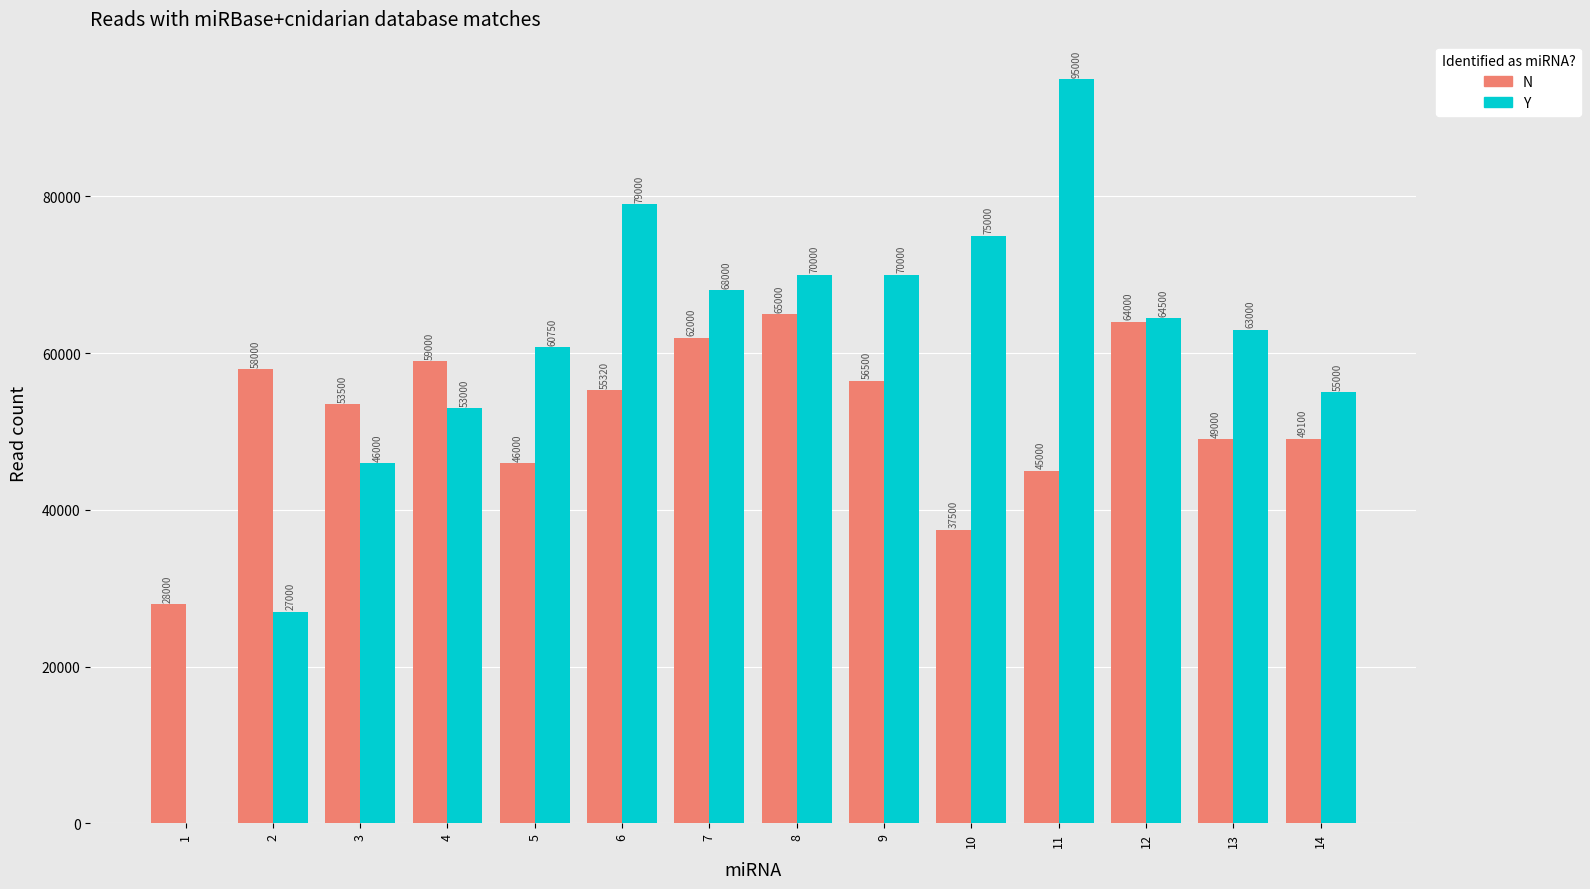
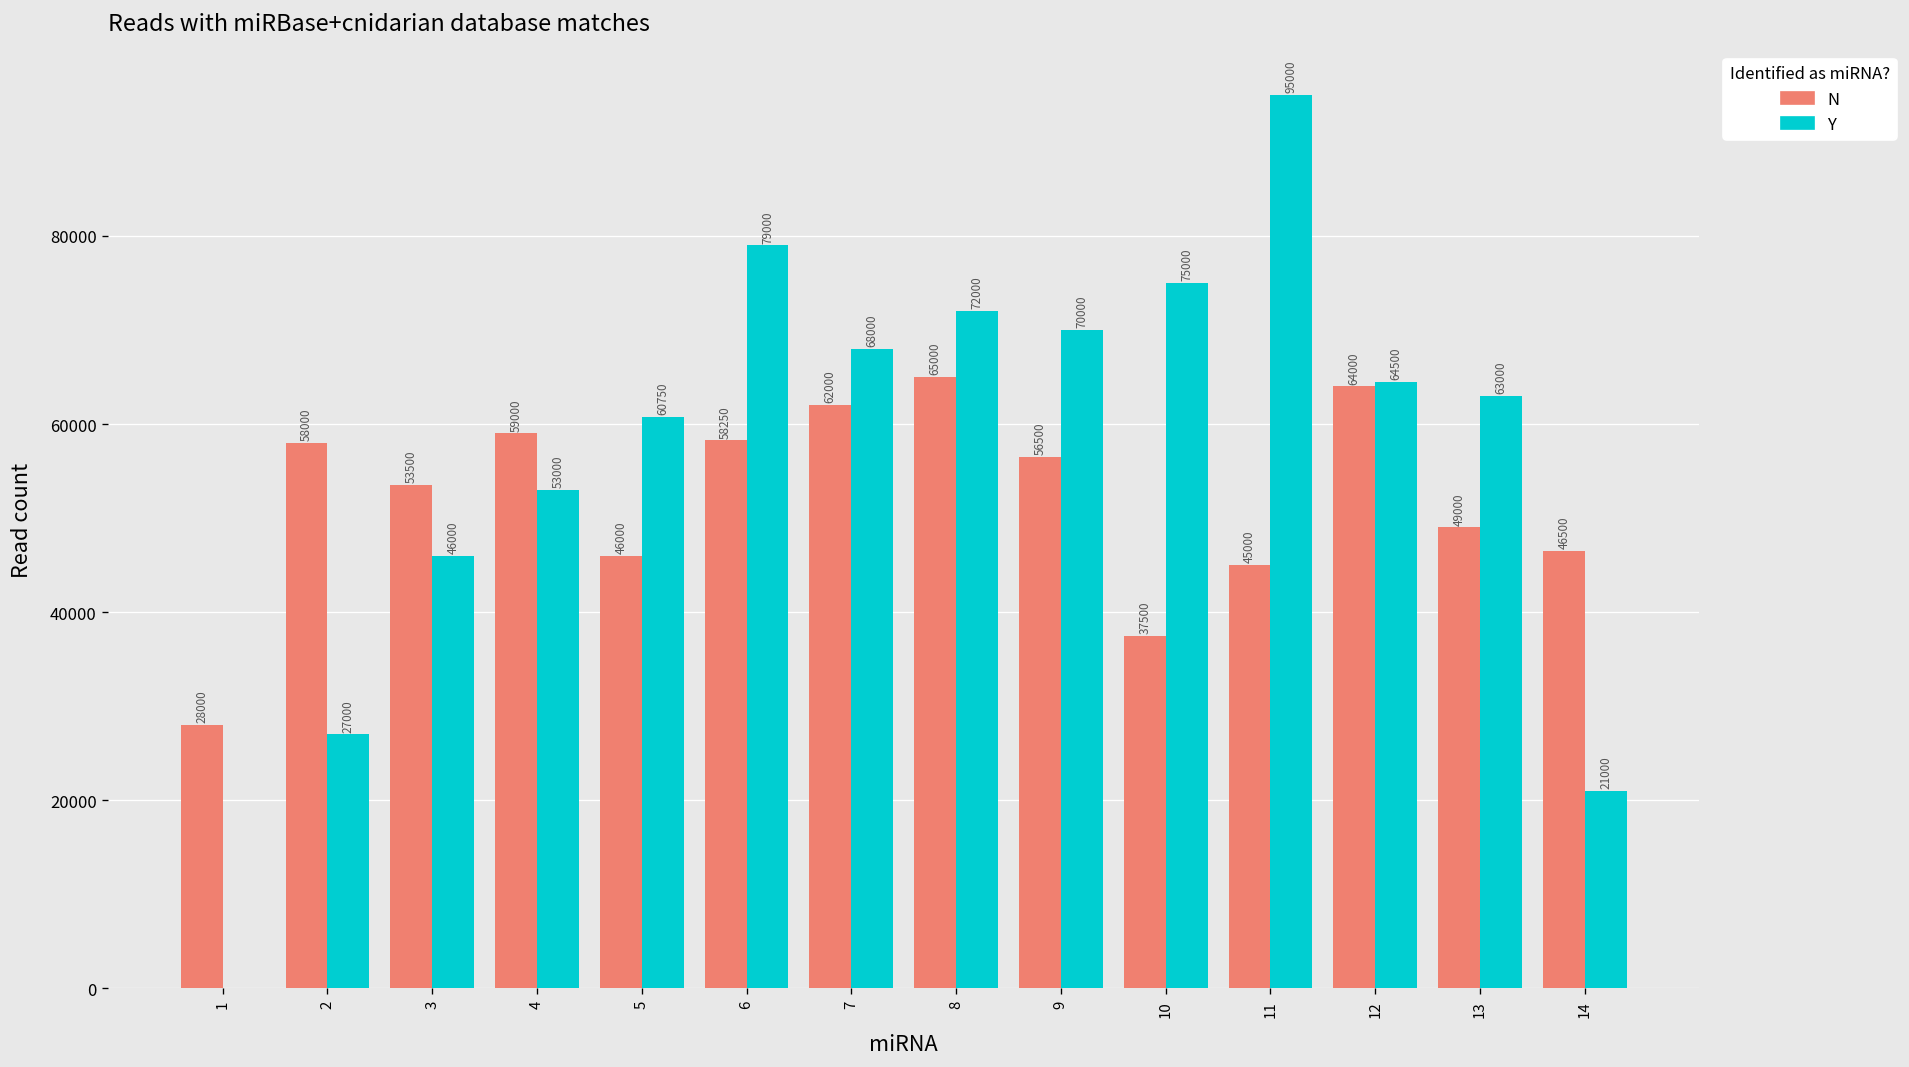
N, 6: 55320 -> 58250
Y, 8: 70000 -> 72000
N, 14: 49100 -> 46500
Y, 14: 55000 -> 21000
